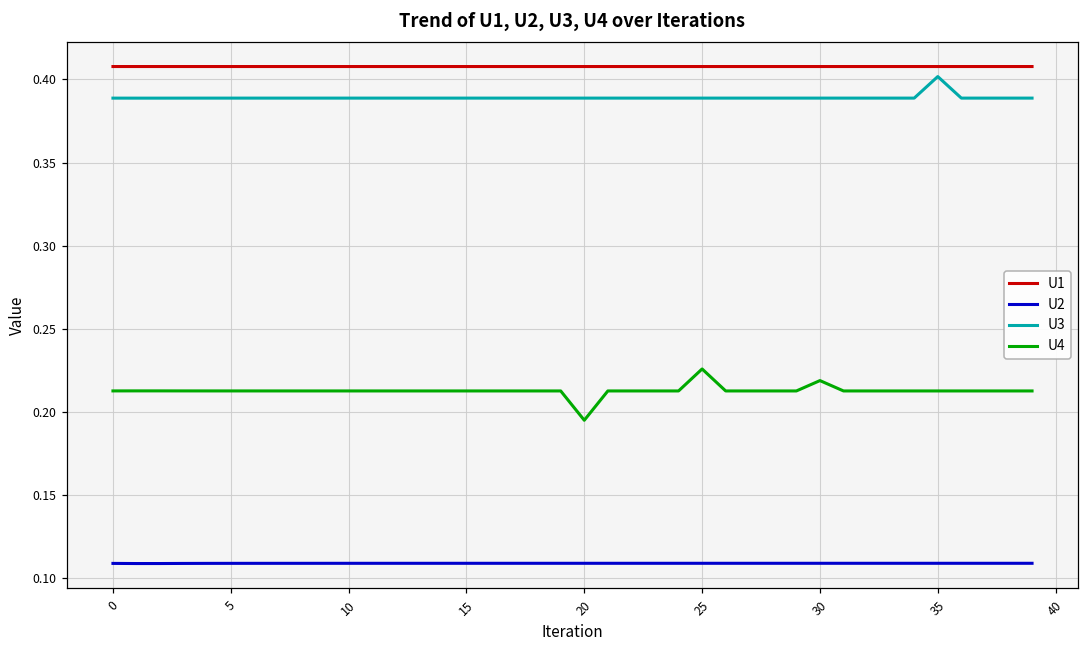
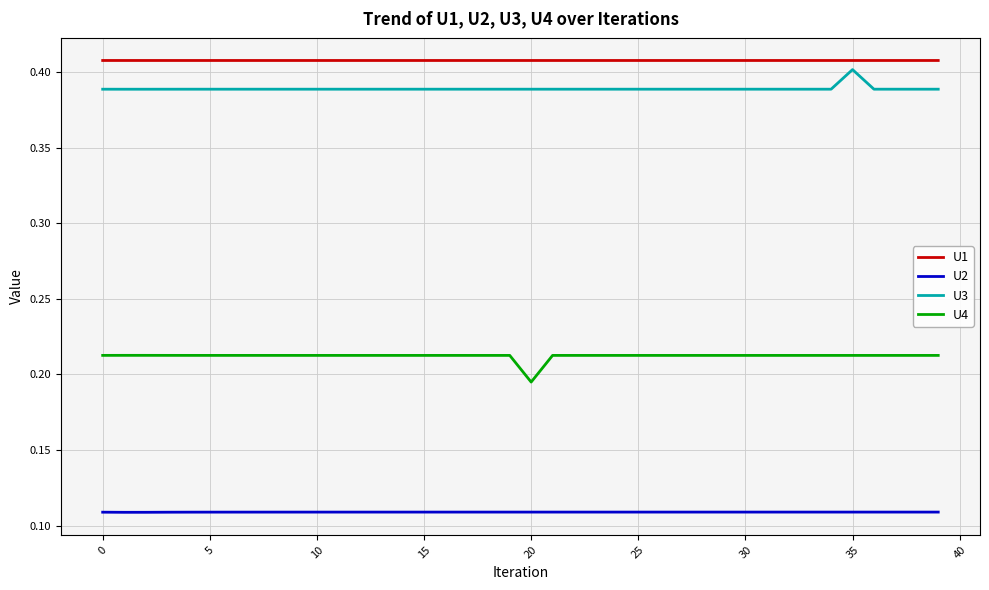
U4, 25: 0.226 -> 0.213
U4, 30: 0.219 -> 0.213
